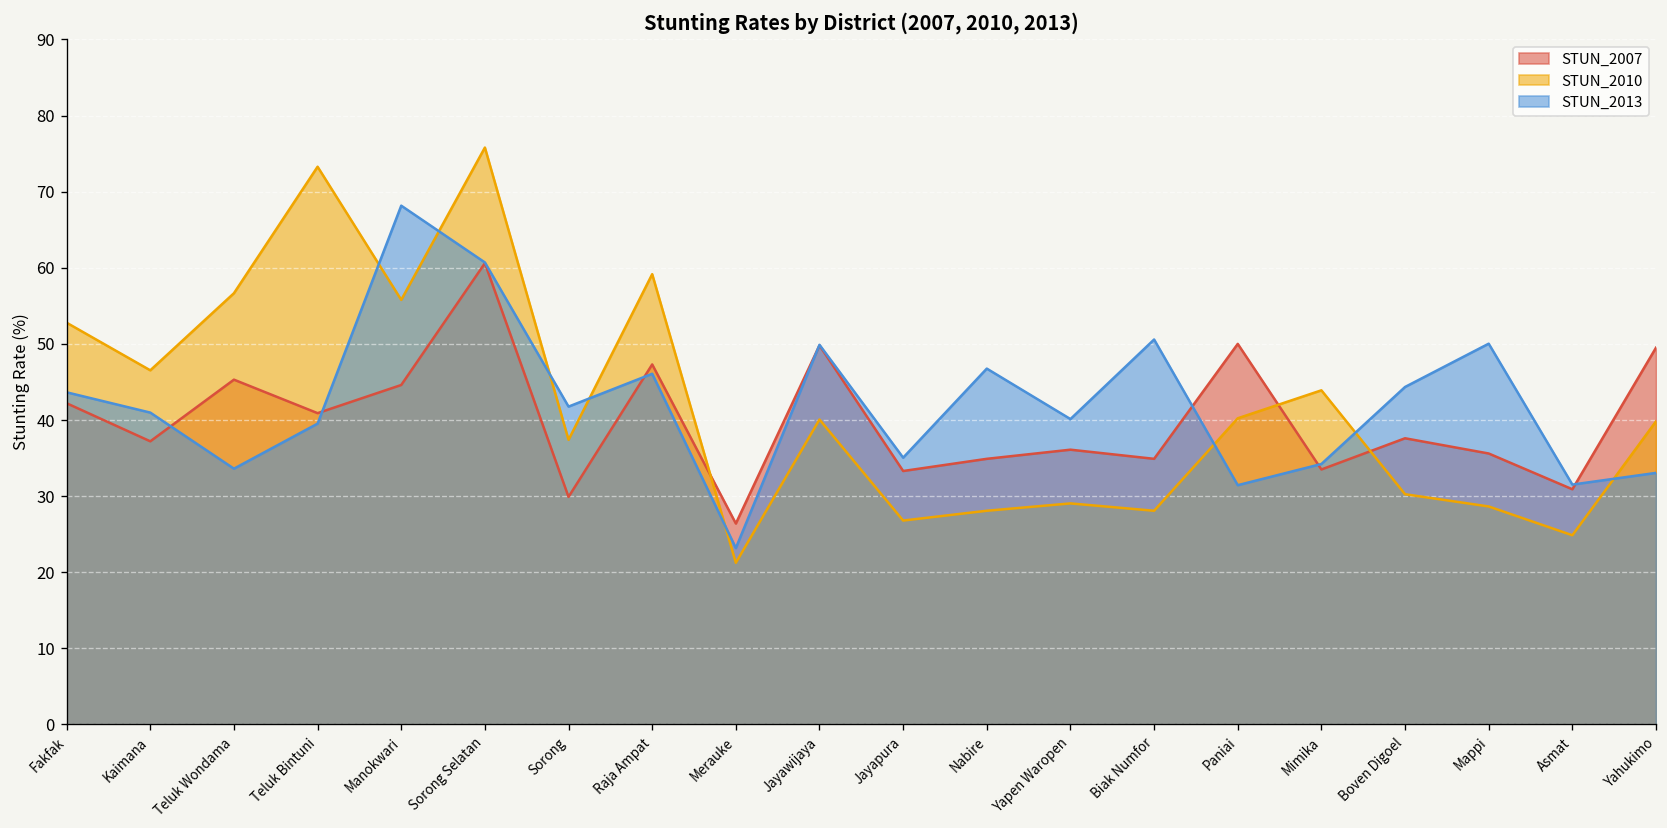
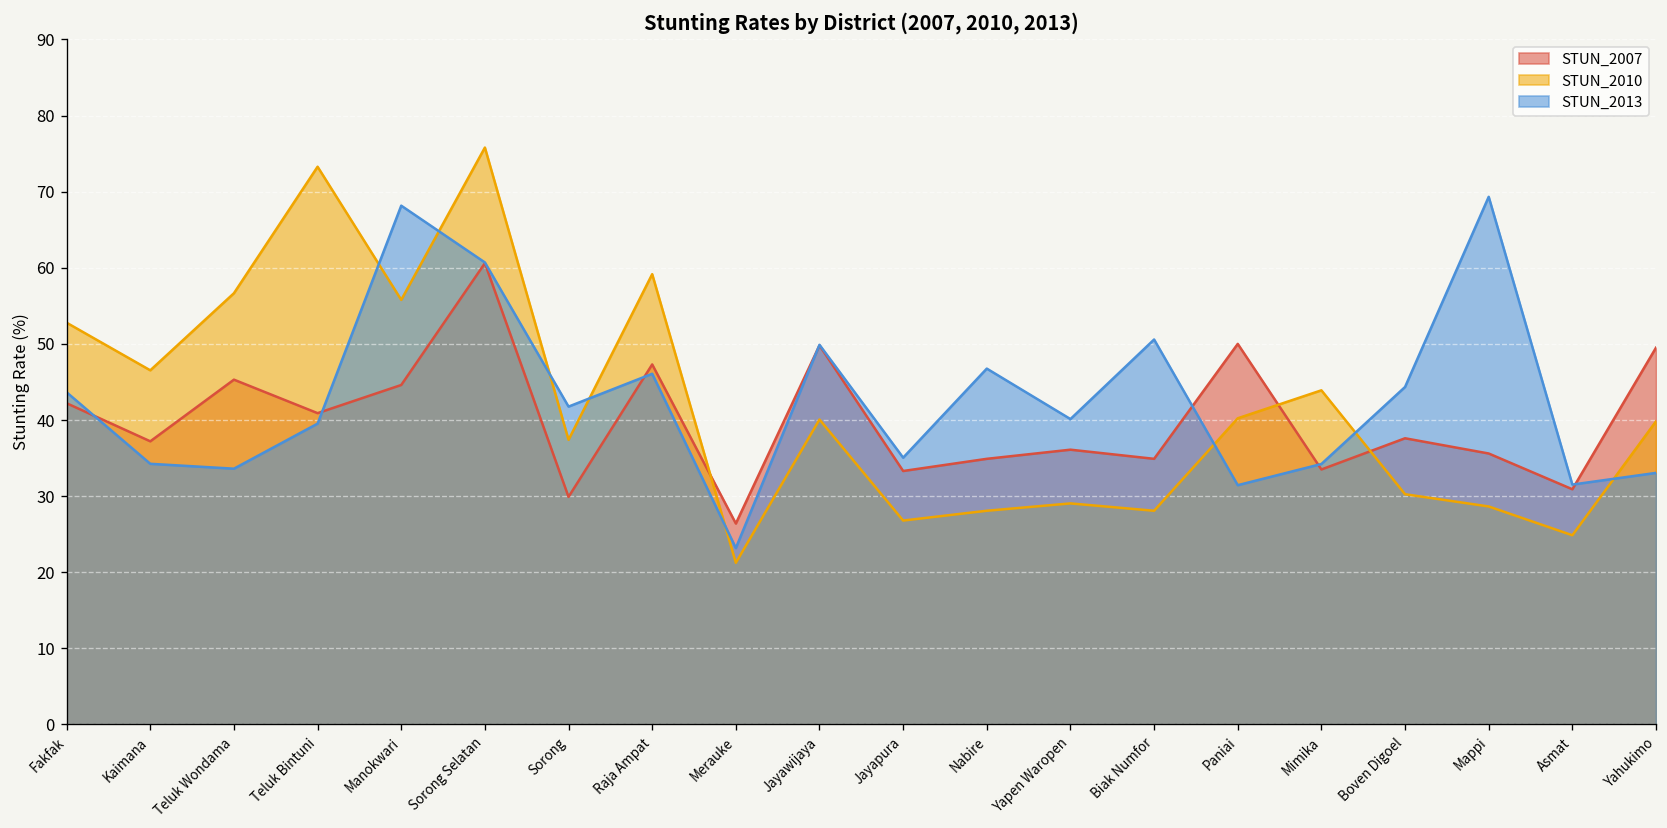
STUN_2013, Kaimana: 41 -> 34
STUN_2013, Mappi: 50 -> 69
